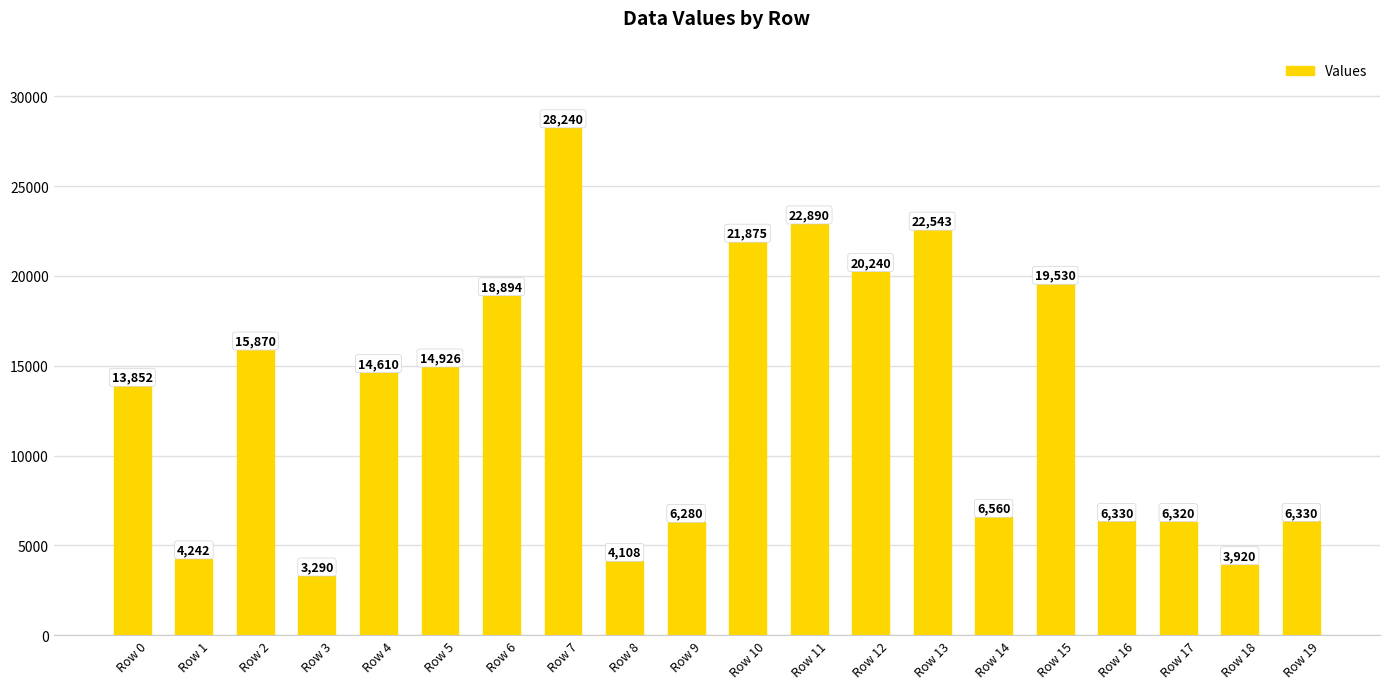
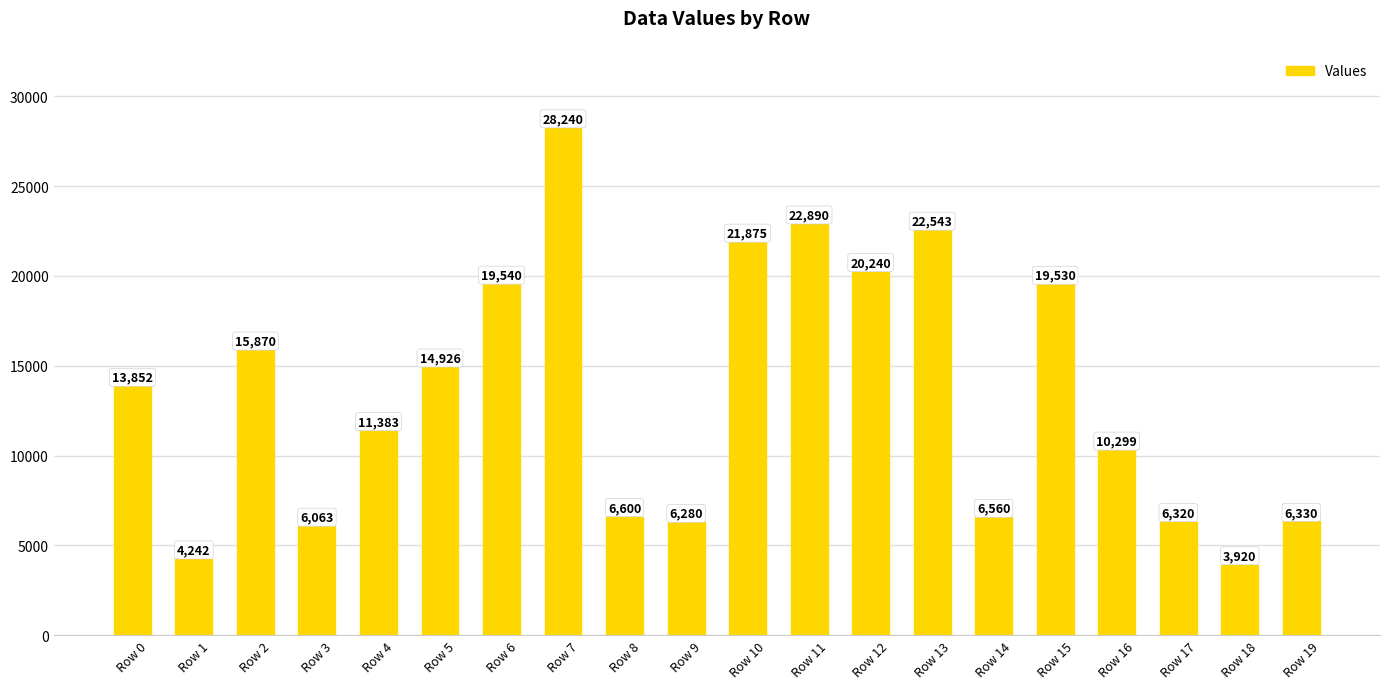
Row 3: 3,290 -> 6,063
Row 4: 14,610 -> 11,383
Row 6: 18,894 -> 19,540
Row 8: 4,108 -> 6,600
Row 16: 6,330 -> 10,299
